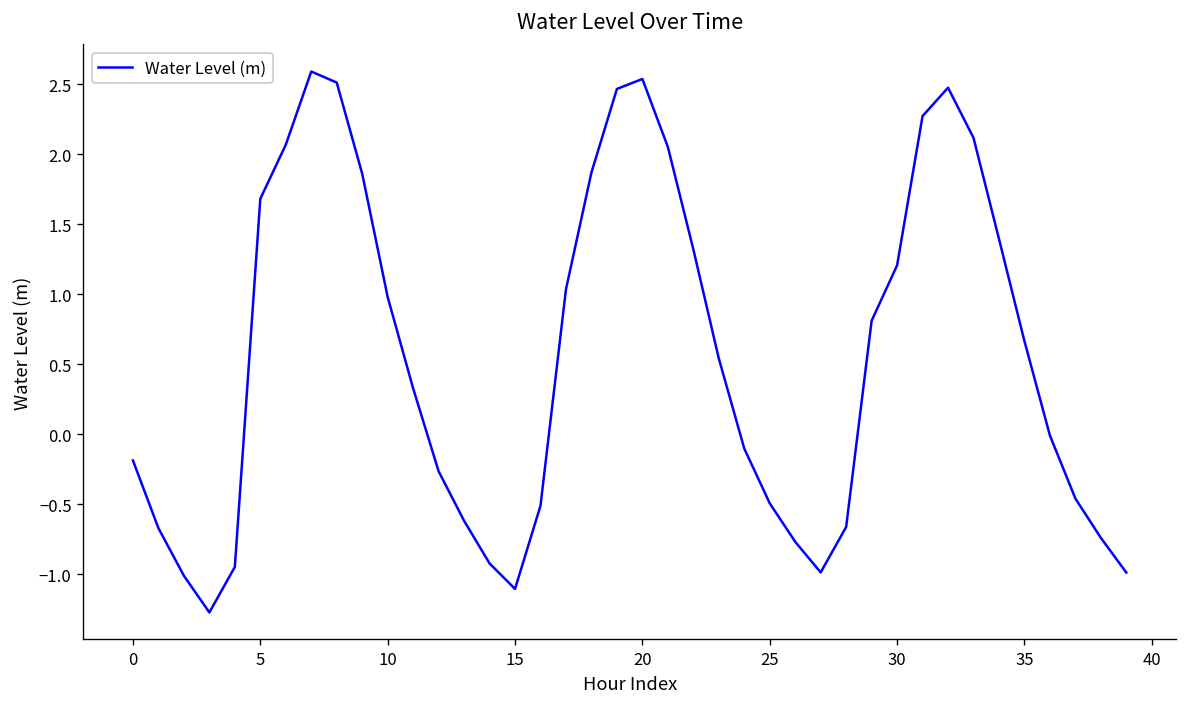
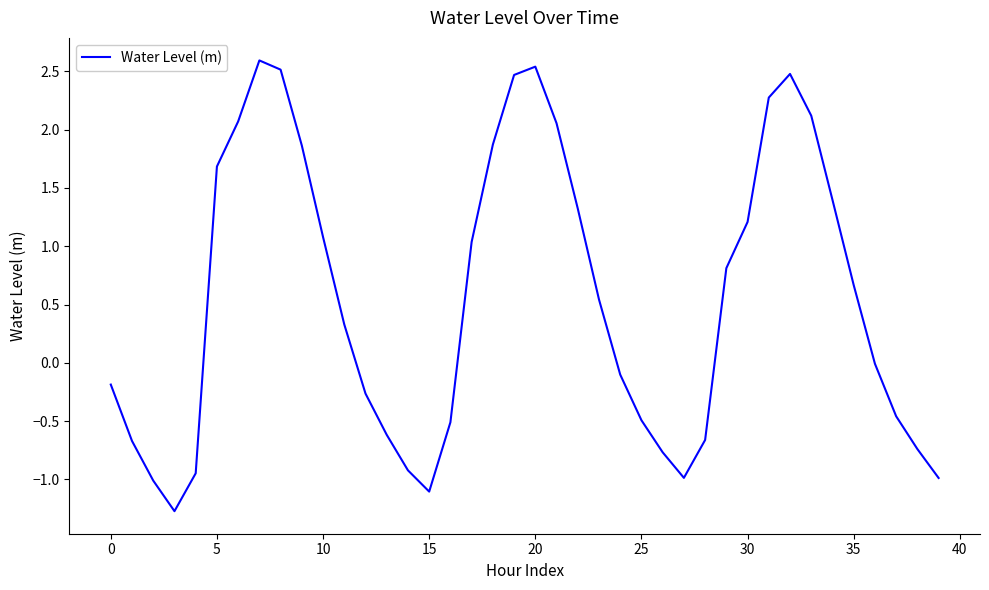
10: 0.98 -> 1.08
